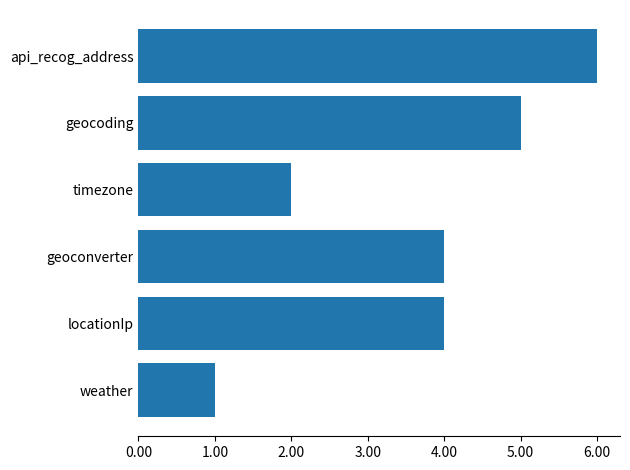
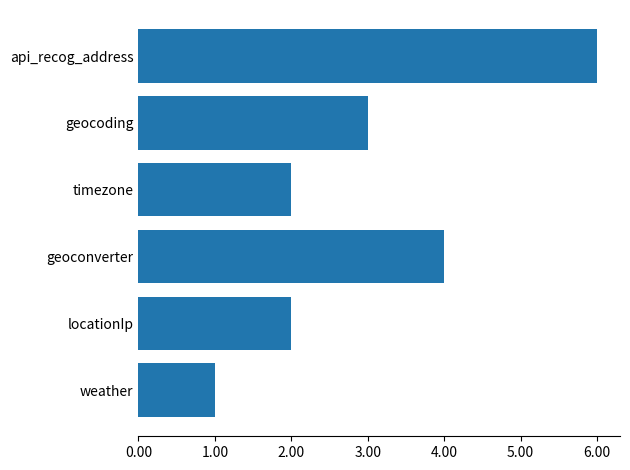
geocoding: 5 -> 3
locationIp: 4 -> 2
